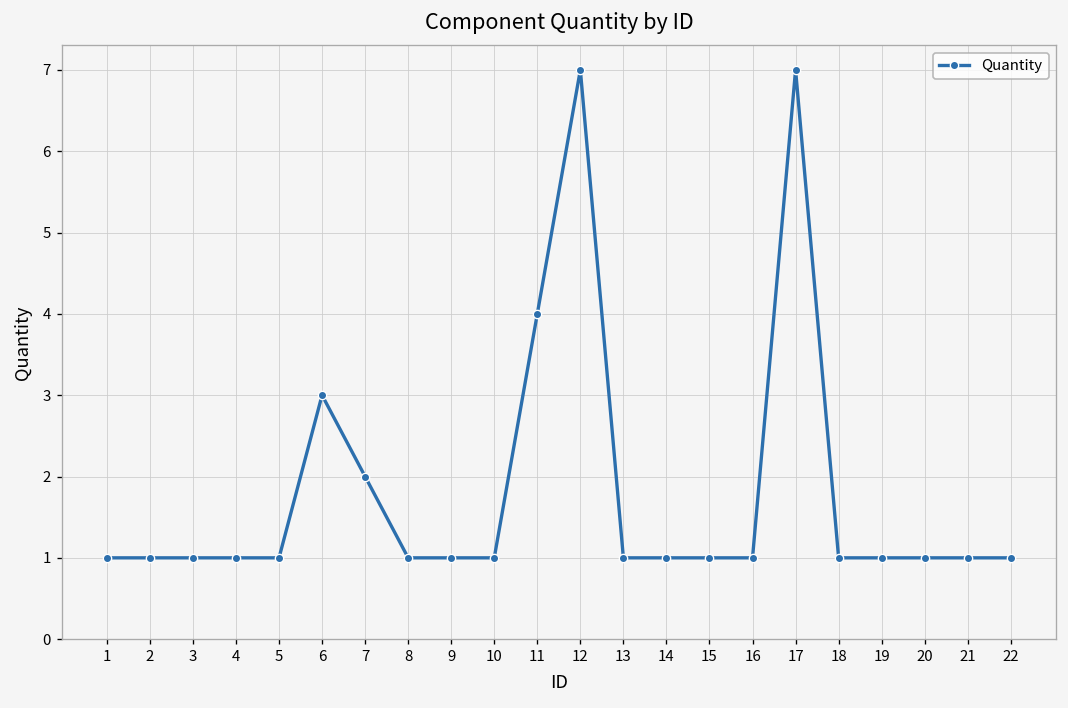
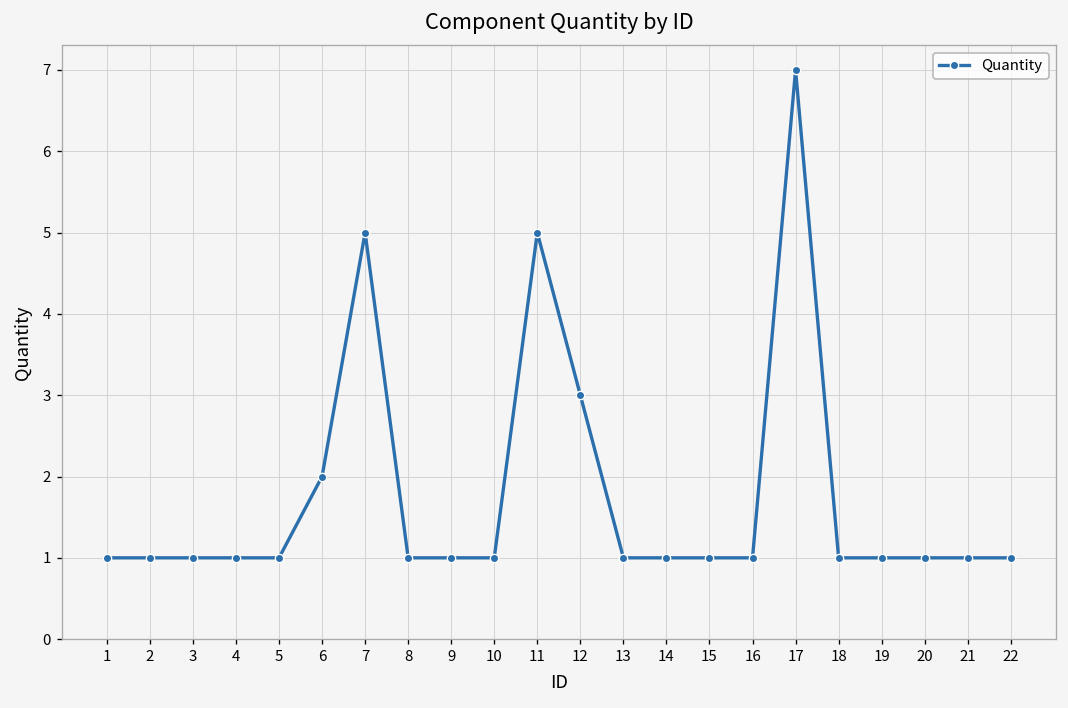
6: 3 -> 2
7: 2 -> 5
11: 4 -> 5
12: 7 -> 3
